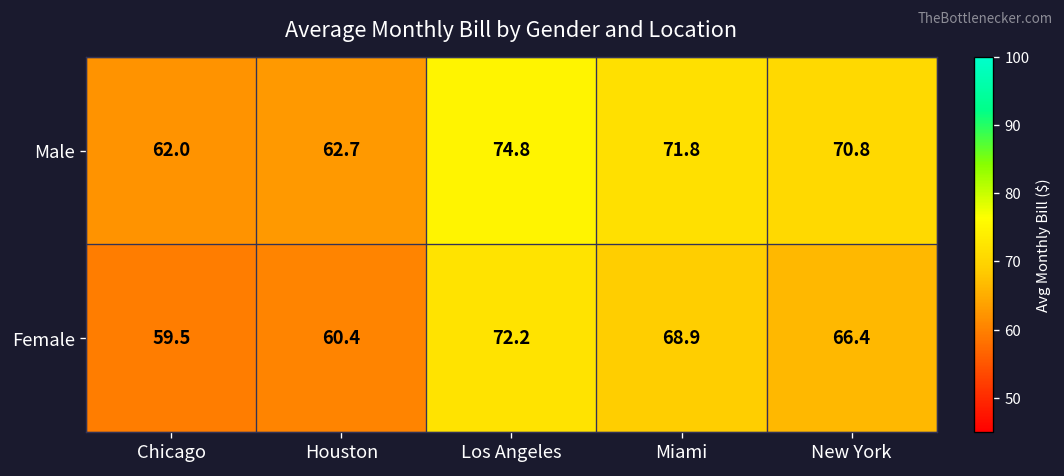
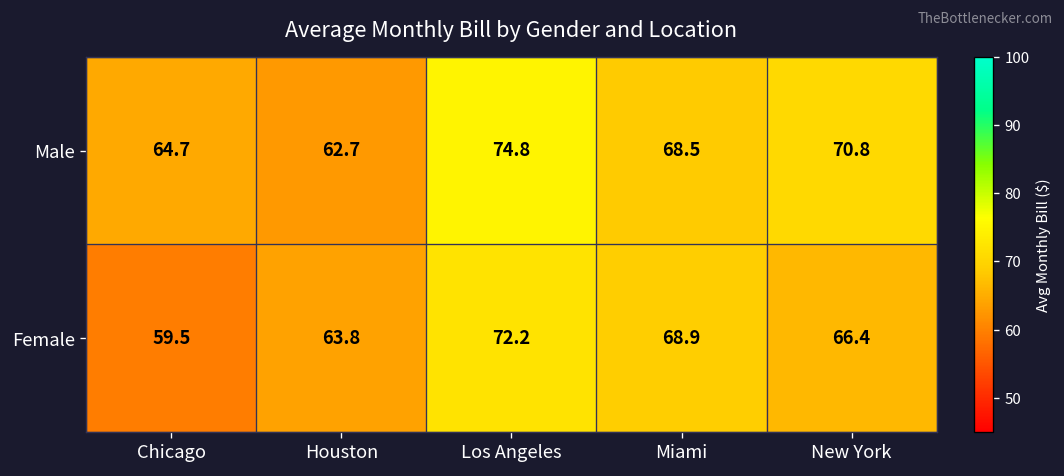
Male, Chicago: 62.0 -> 64.7
Male, Miami: 71.8 -> 68.5
Female, Houston: 60.4 -> 63.8
